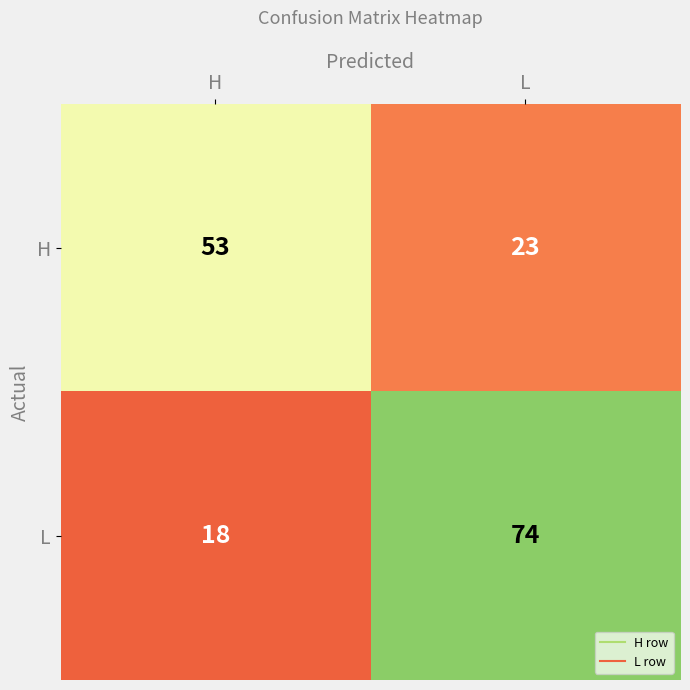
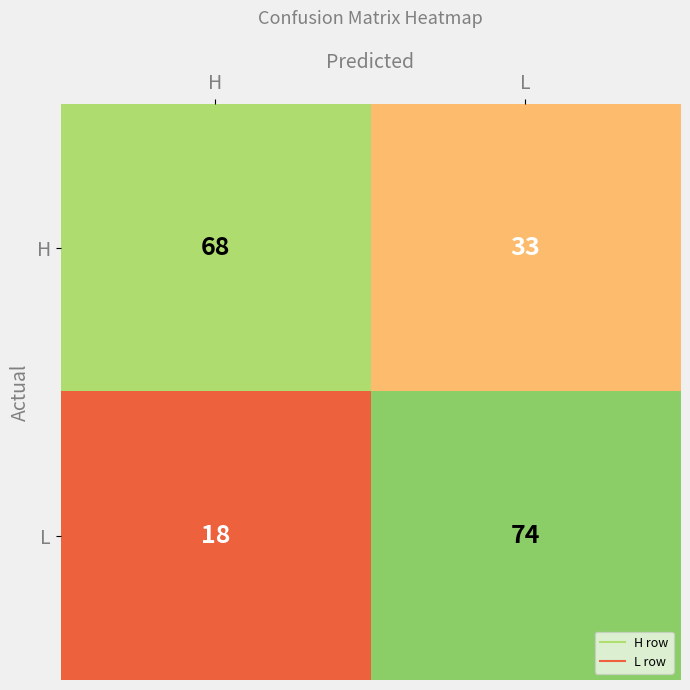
H, H: 53 -> 68
H, L: 23 -> 33
